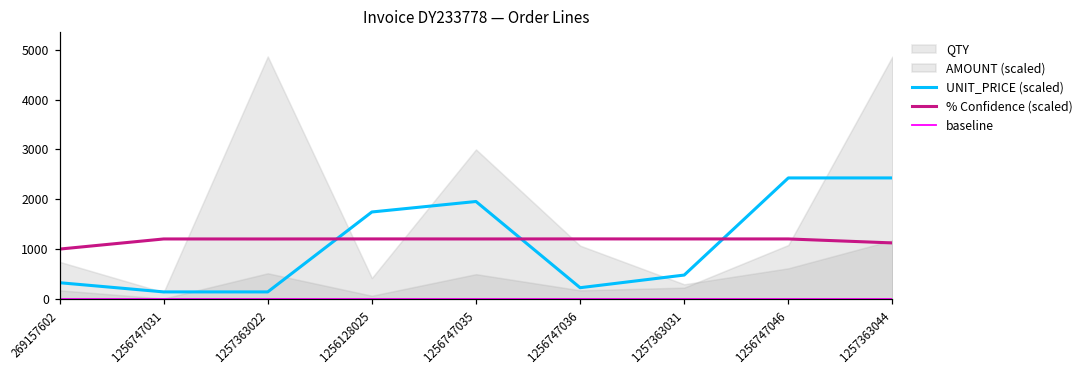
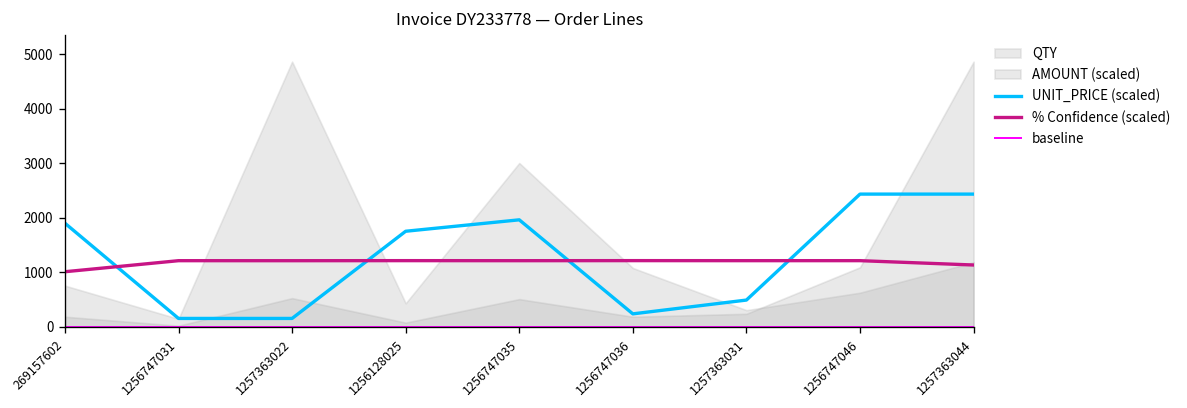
UNIT_PRICE (scaled), 269157602: 300 -> 1900
